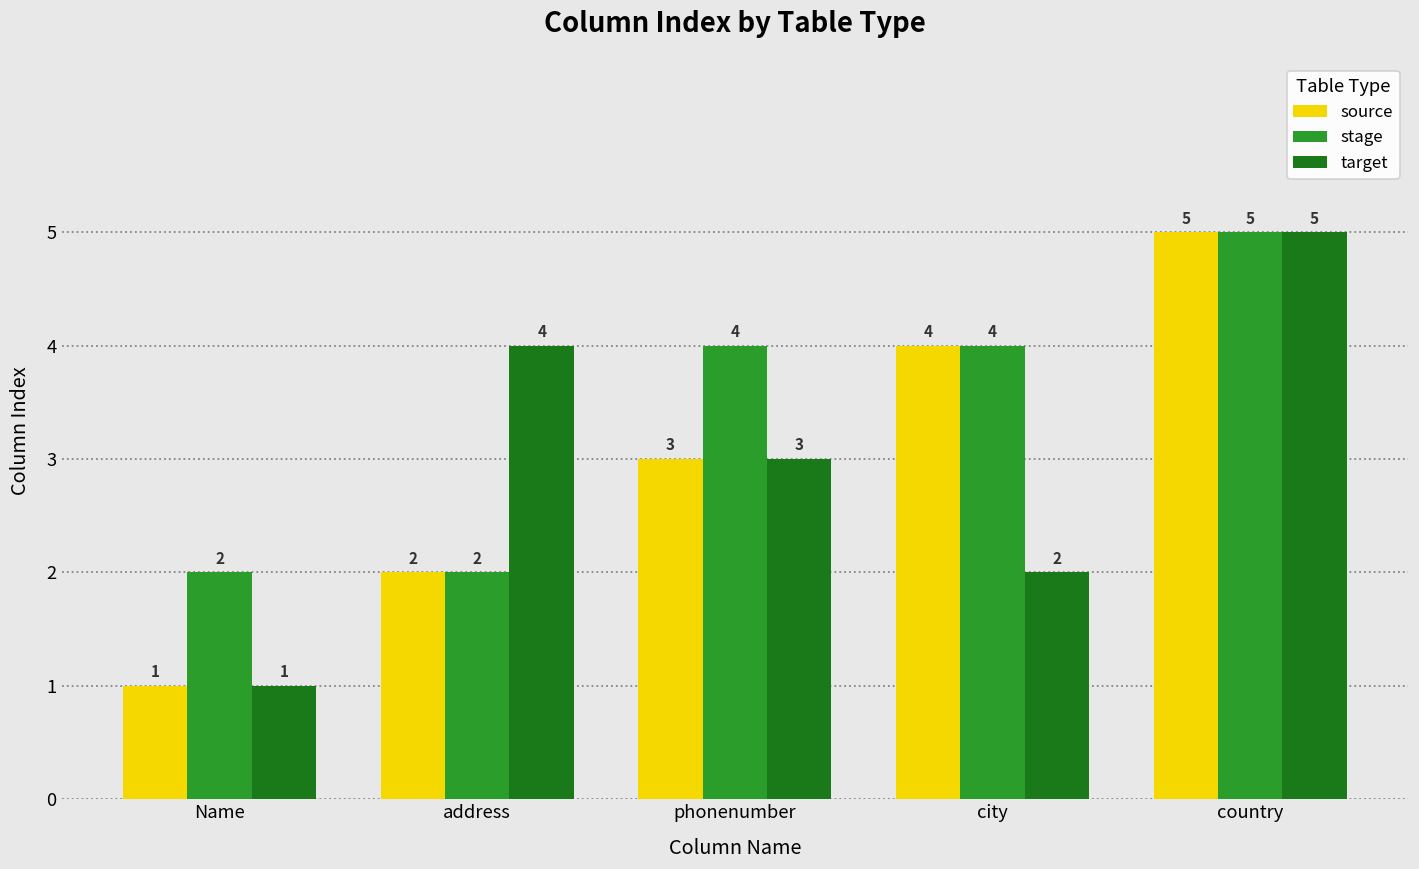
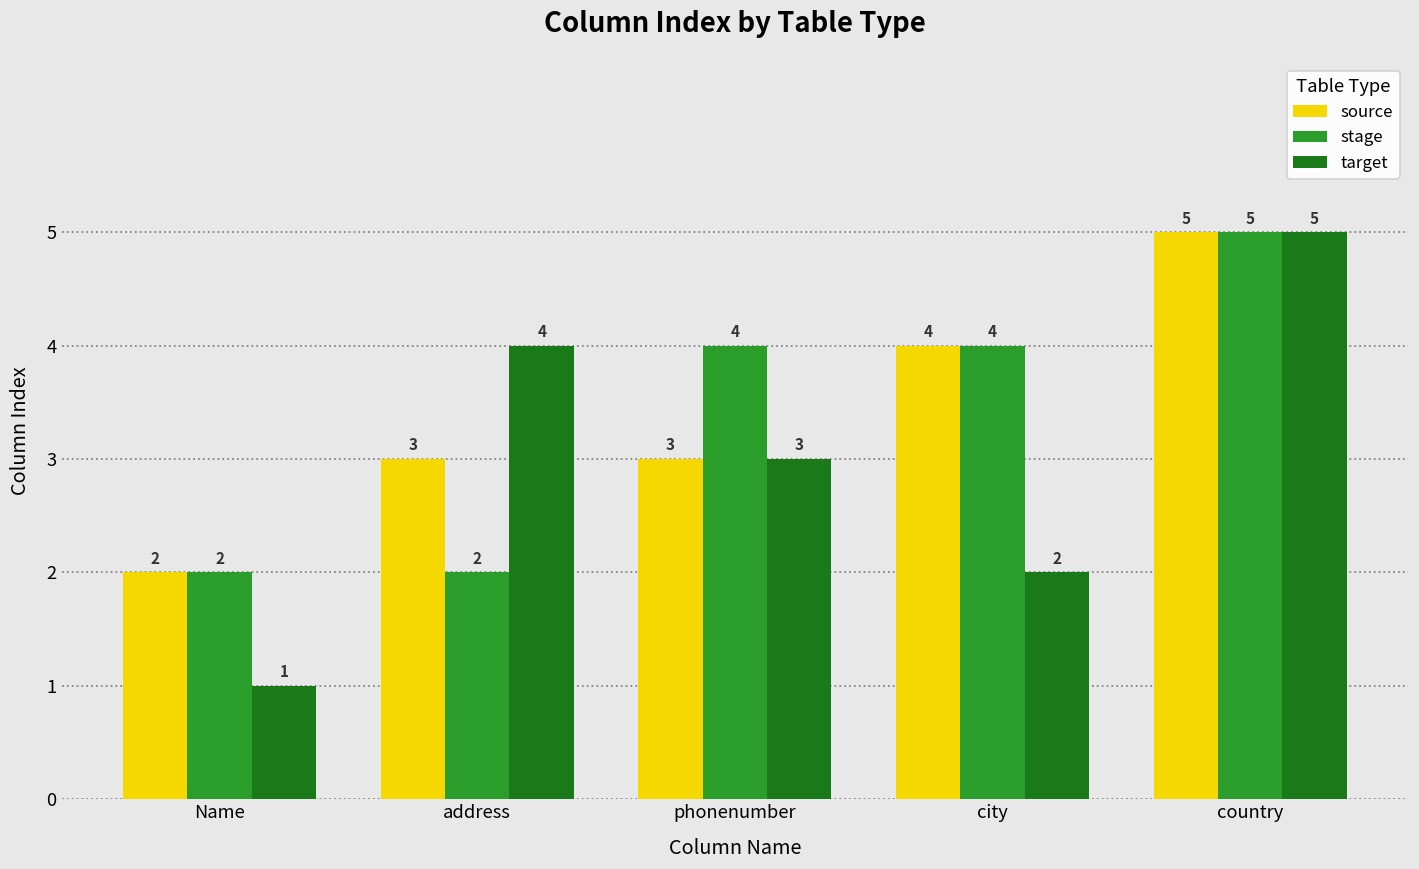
source, Name: 1 -> 2
source, address: 2 -> 3
